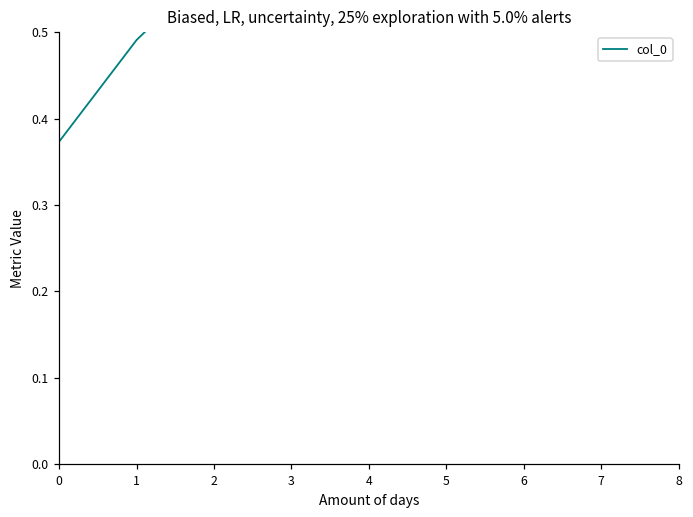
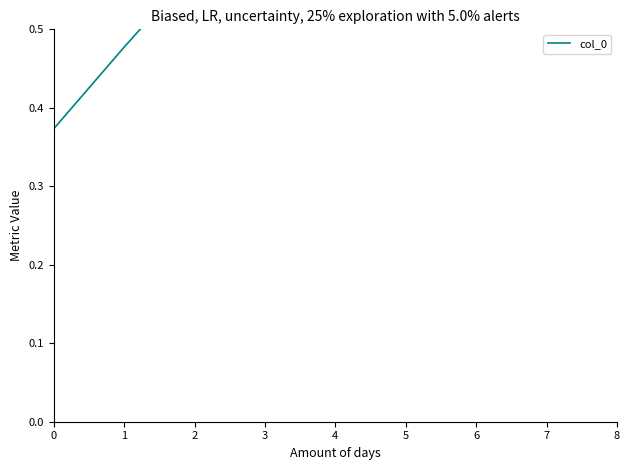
1: 0.49 -> 0.48
